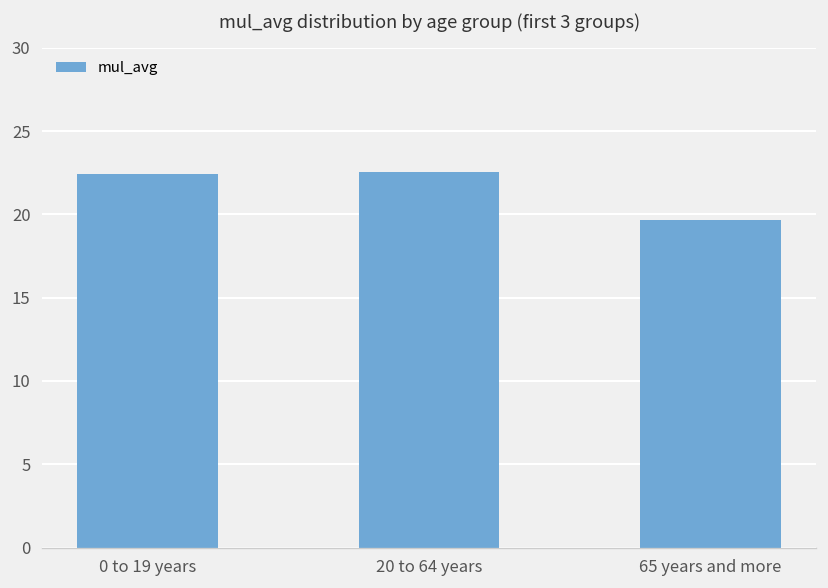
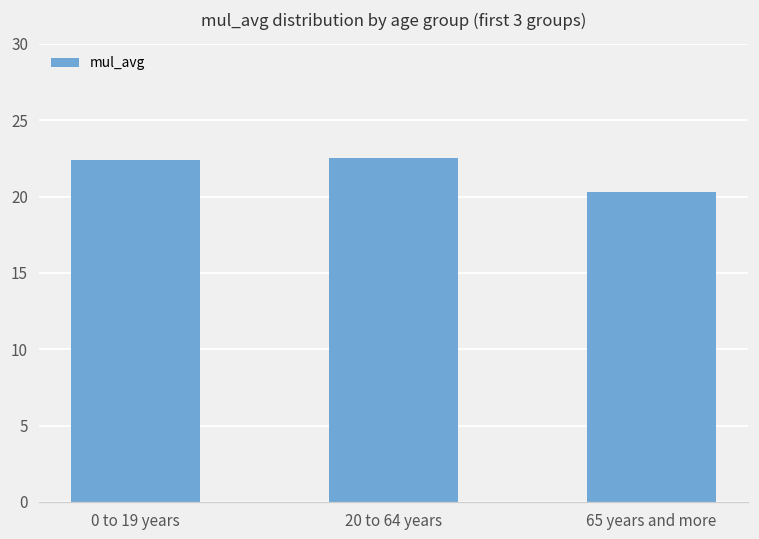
65 years and more: 19.7 -> 20.3
